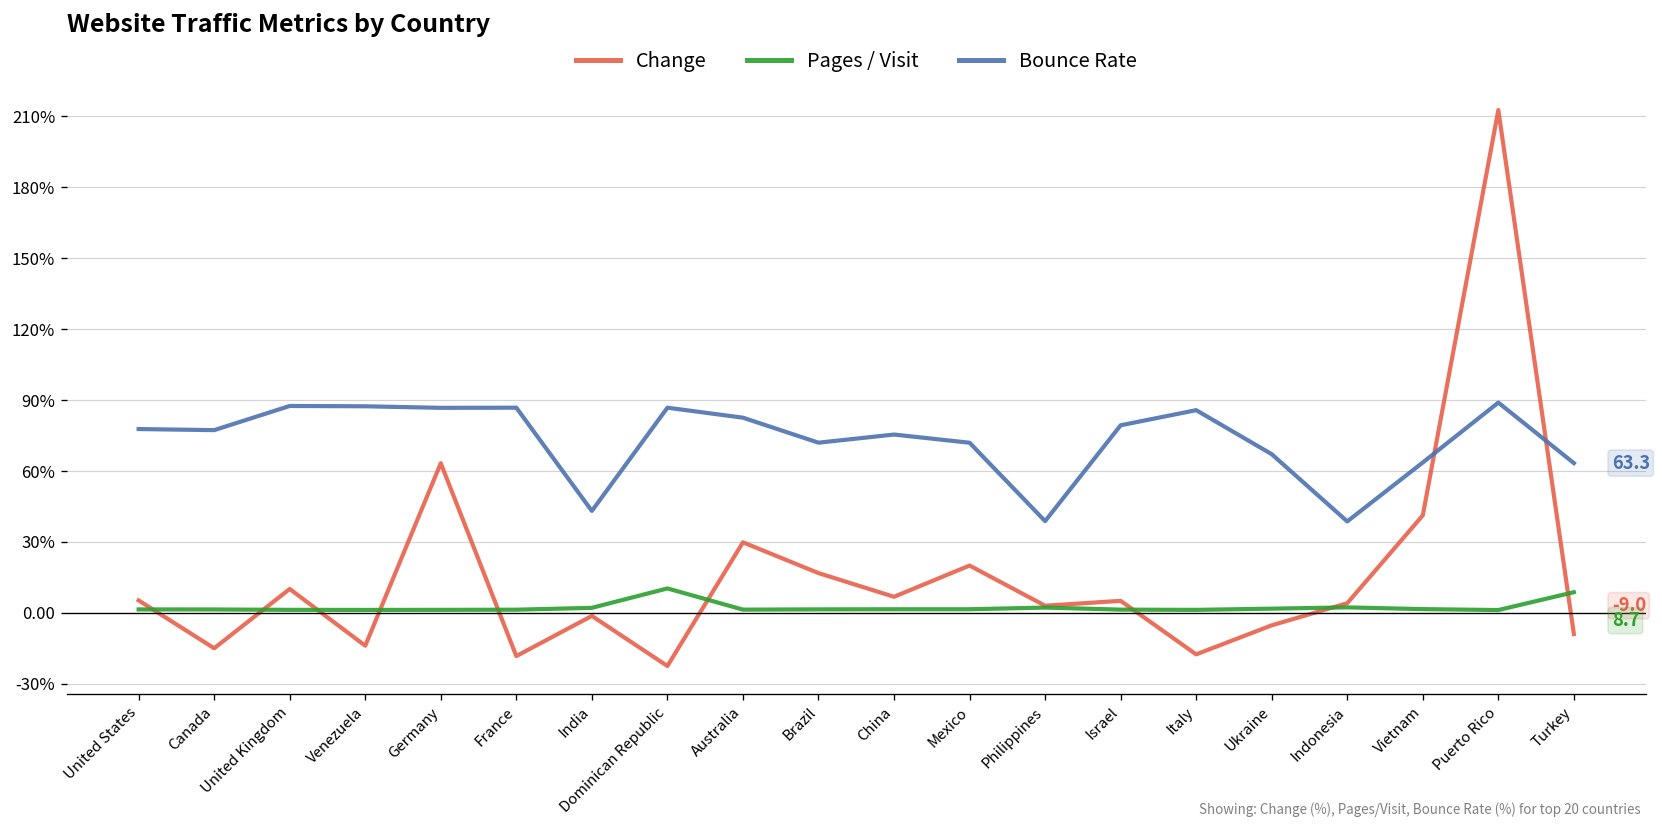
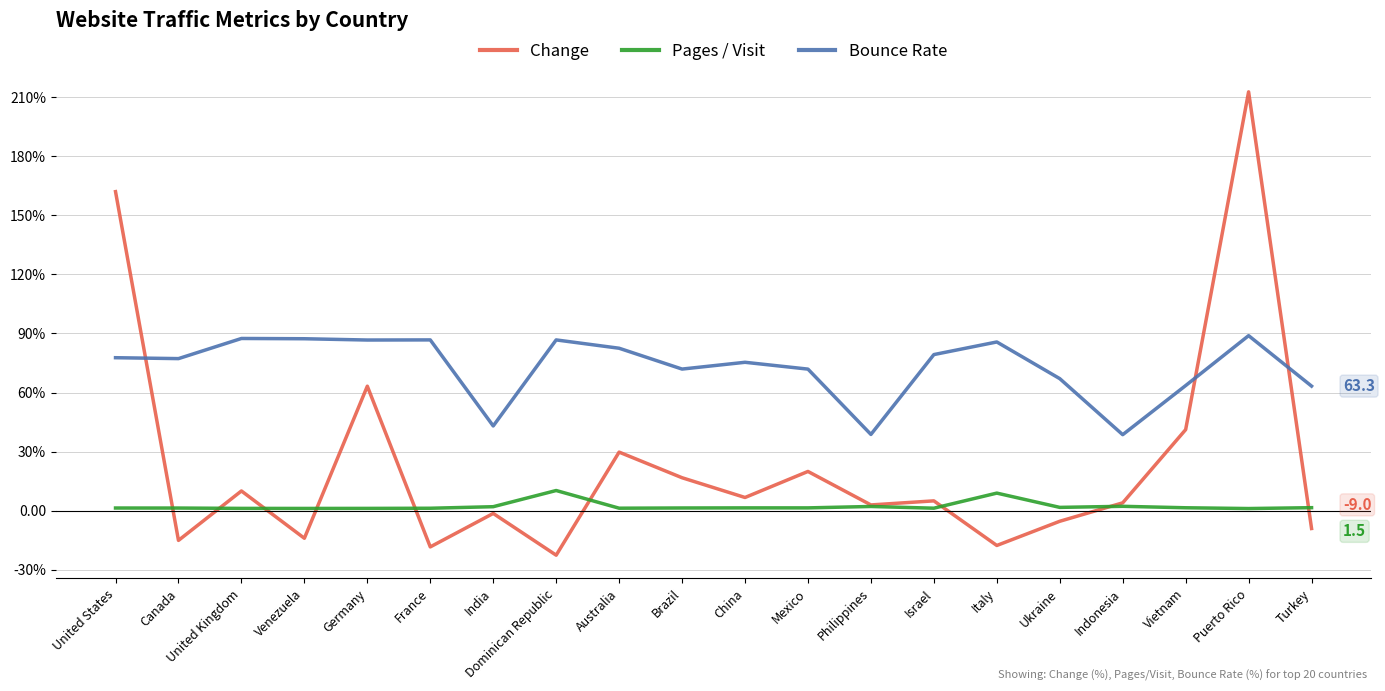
Change, United States: 5% -> 162%
Pages / Visit, Italy: 1% -> 9%
Pages / Visit, Turkey: 8.7 -> 1.5
